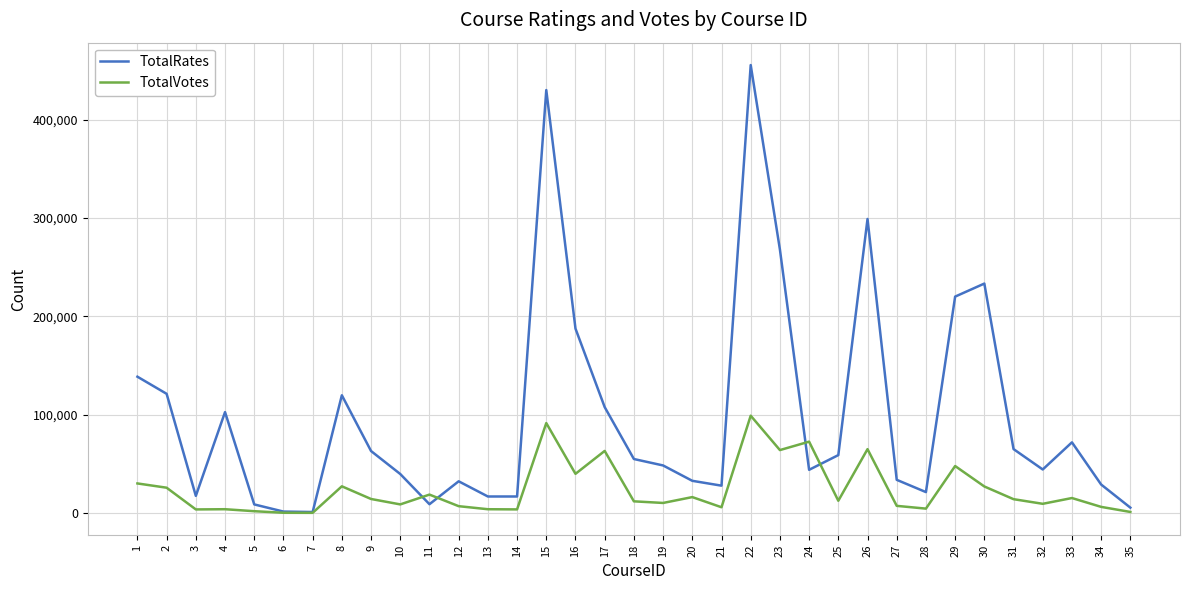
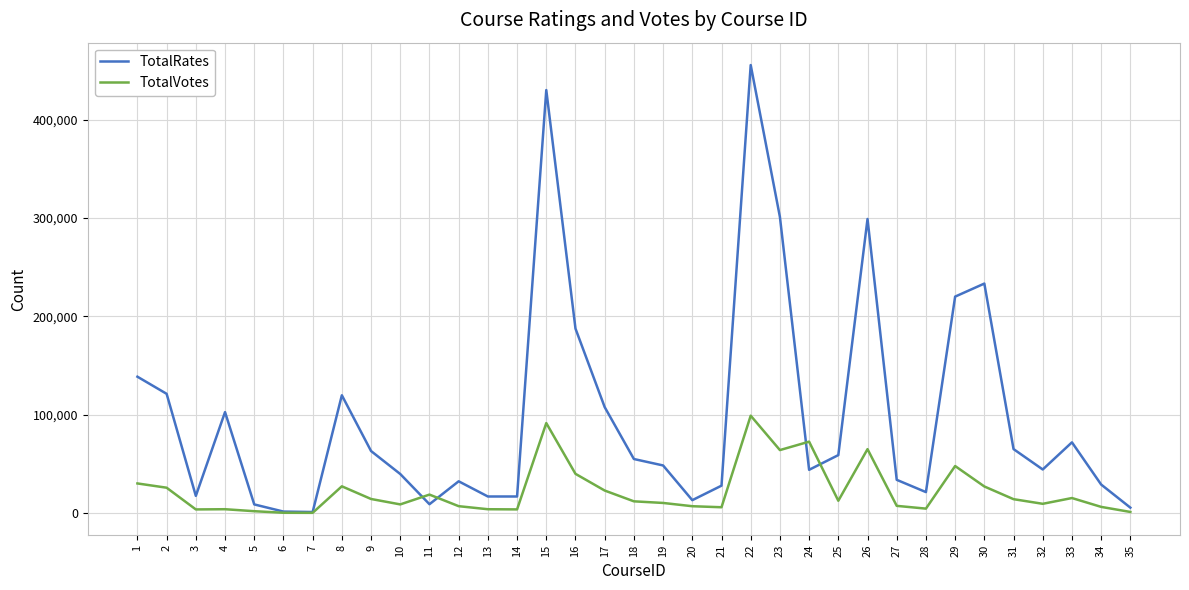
TotalVotes, 17: 60,000 -> 20,000
TotalRates, 20: 30,000 -> 10,000
TotalVotes, 20: 20,000 -> 10,000
TotalRates, 23: 270,000 -> 300,000
